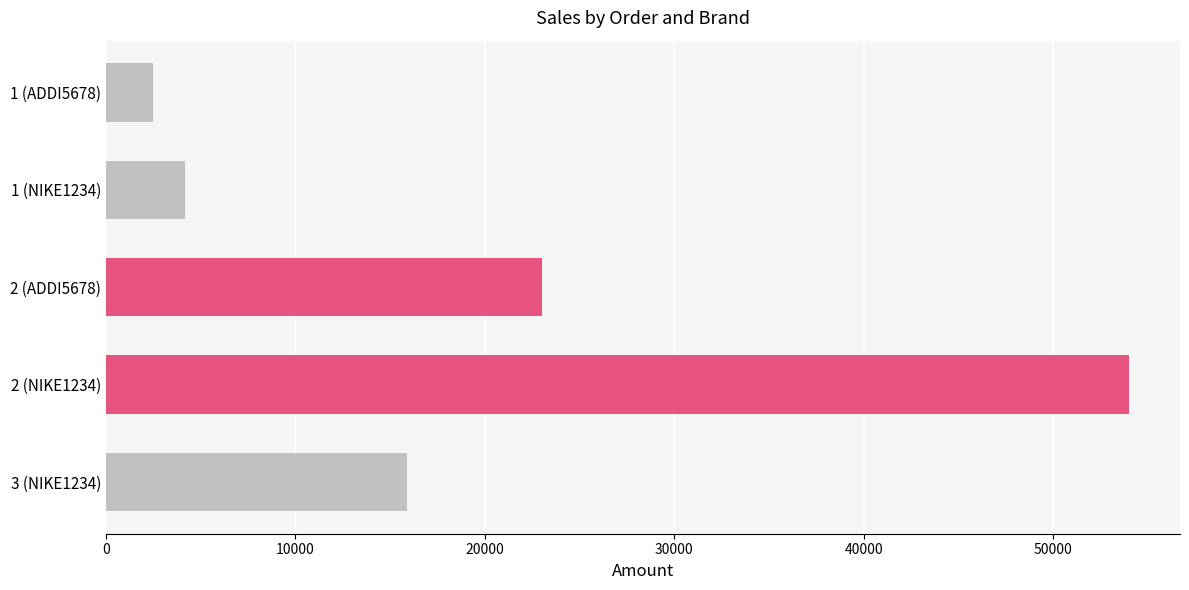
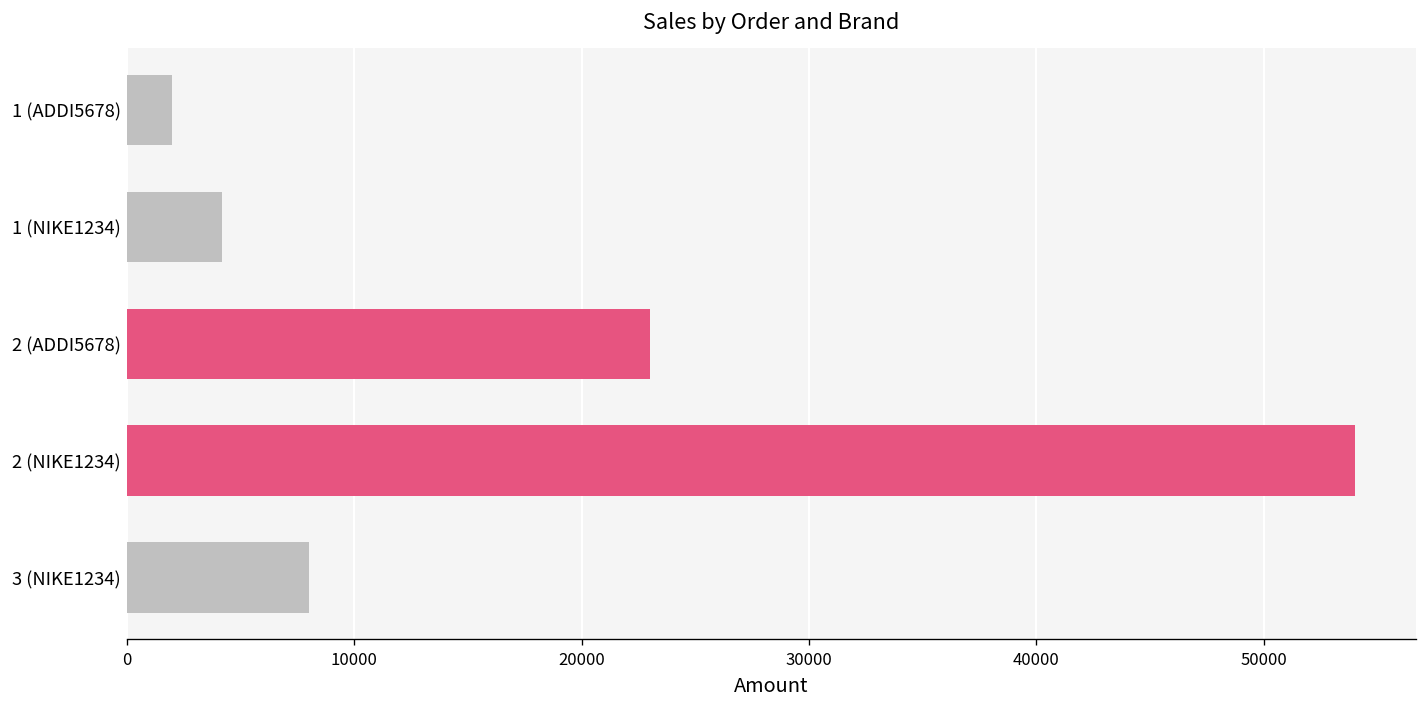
1 (ADDI5678): 2500 -> 2000
3 (NIKE1234): 15900 -> 8000
